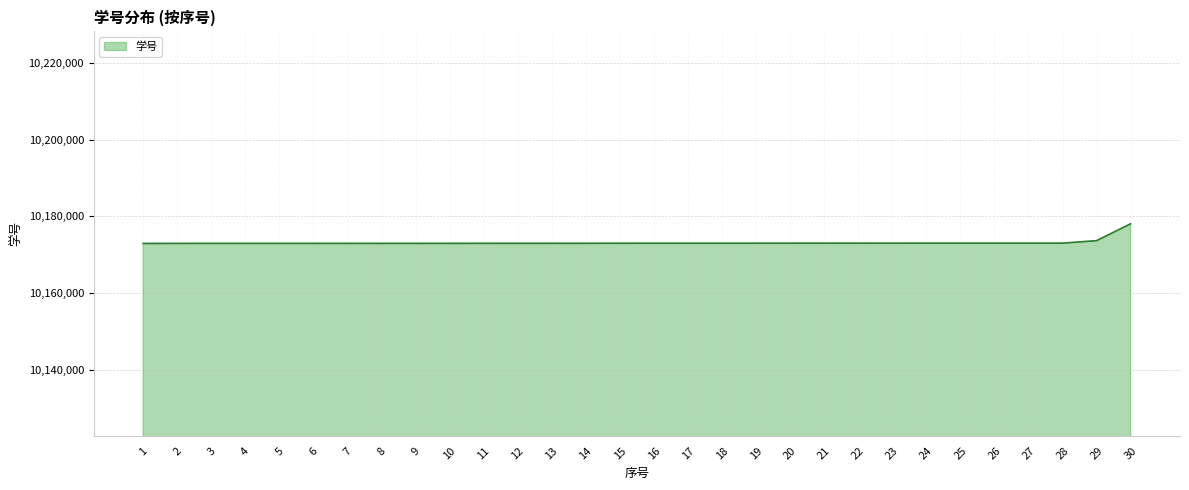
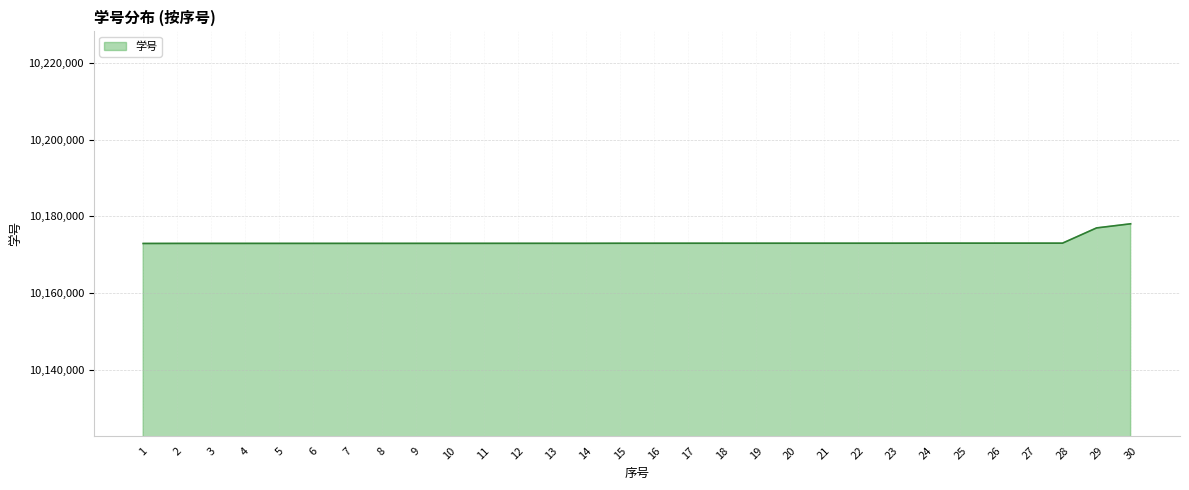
29: 10,174,000 -> 10,177,000
